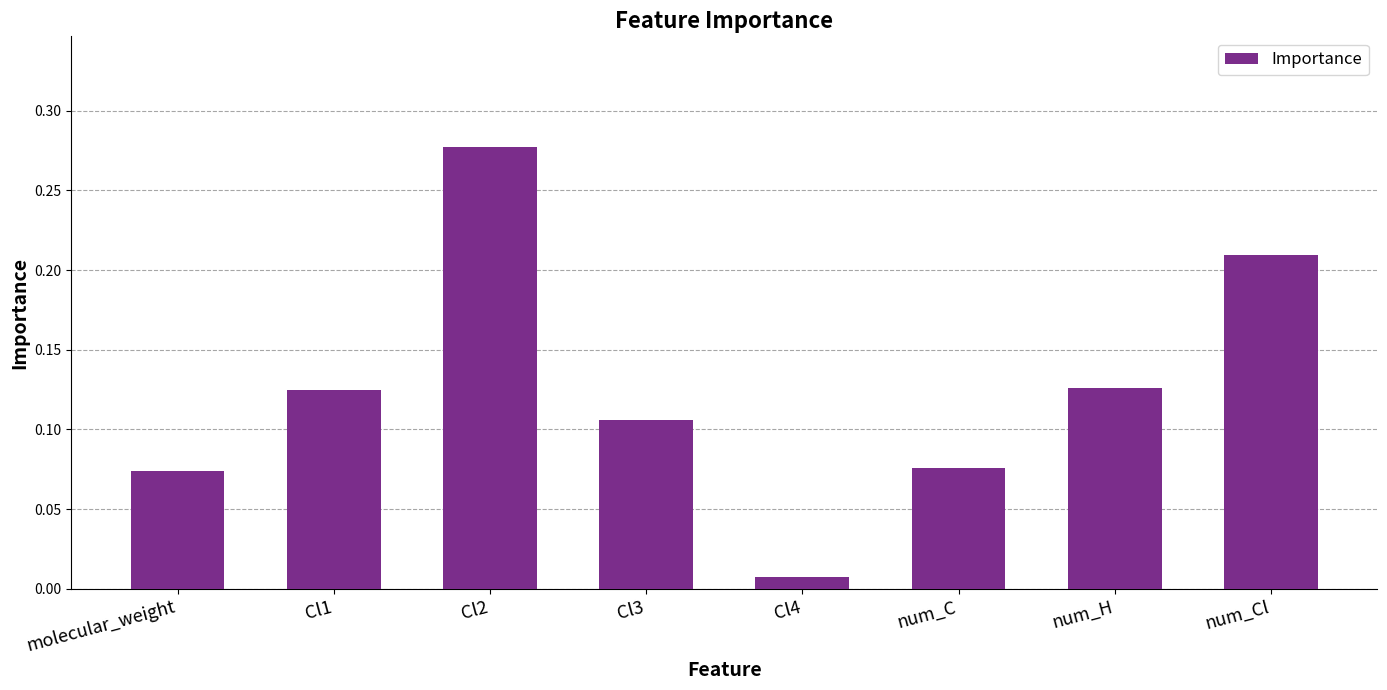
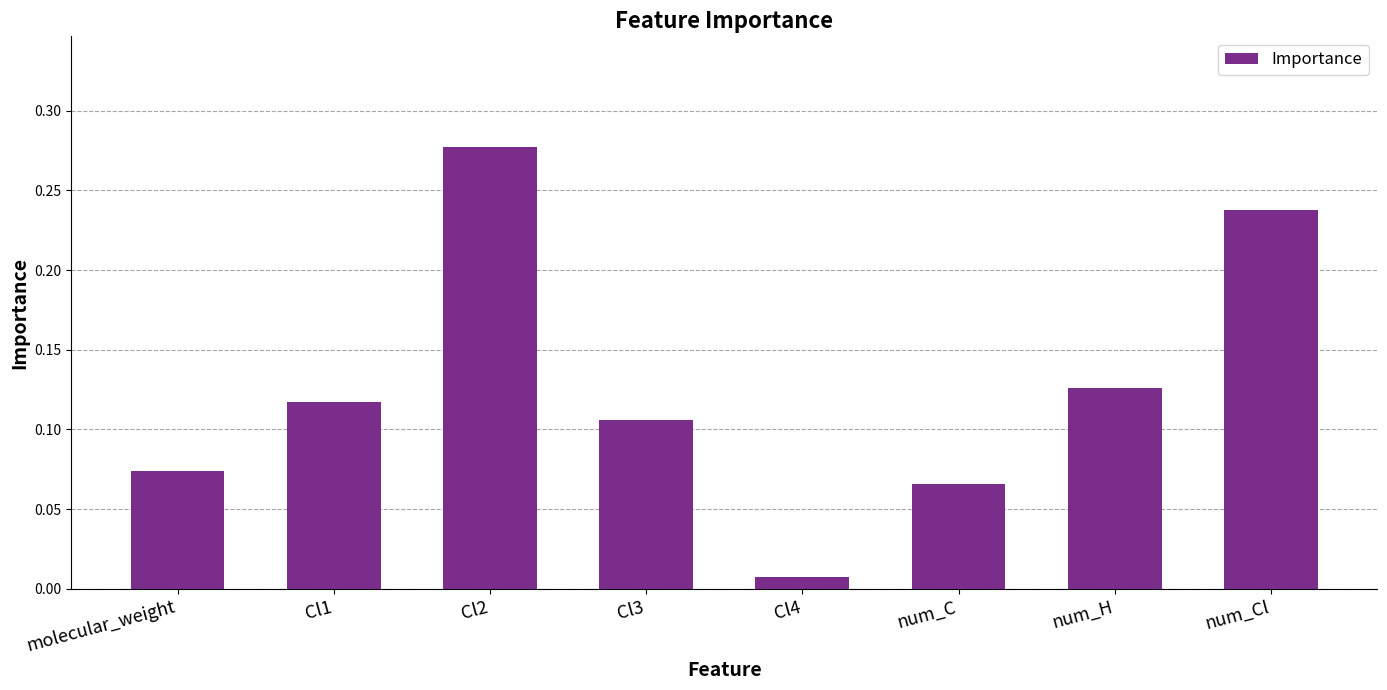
Cl1: 0.125 -> 0.117
num_C: 0.076 -> 0.065
num_Cl: 0.209 -> 0.238
